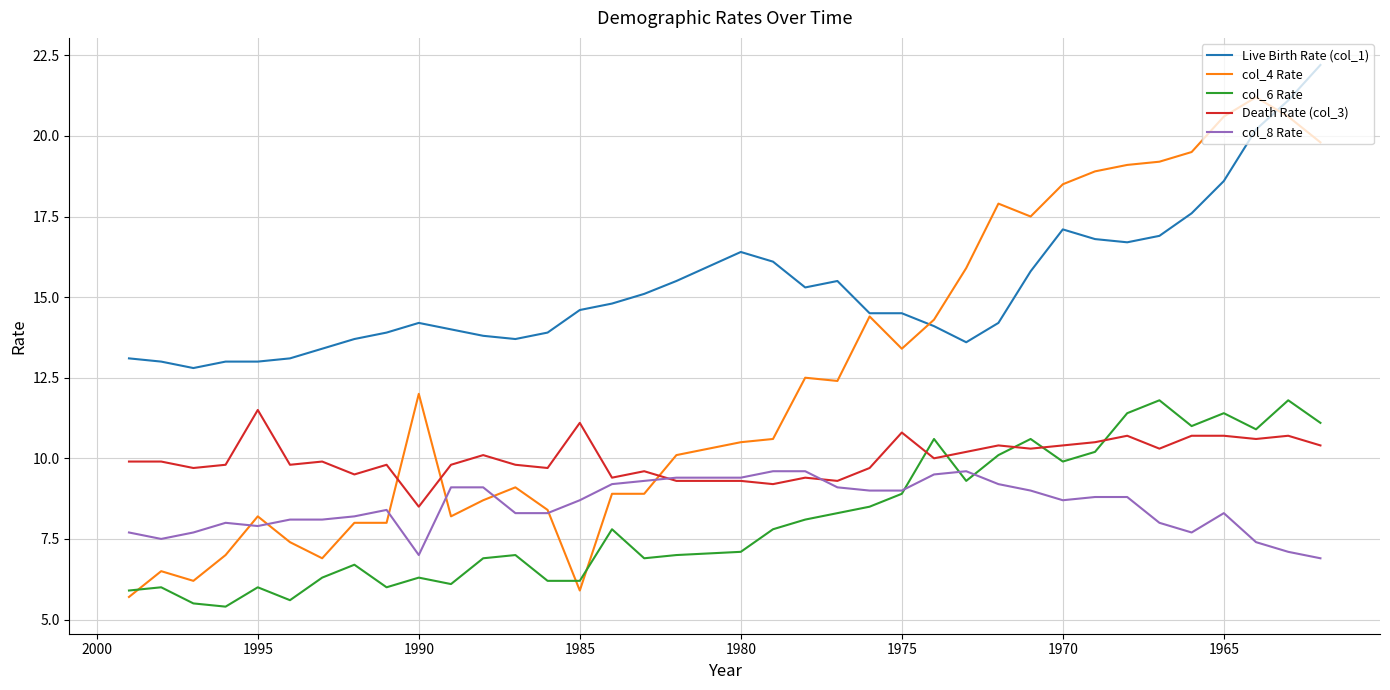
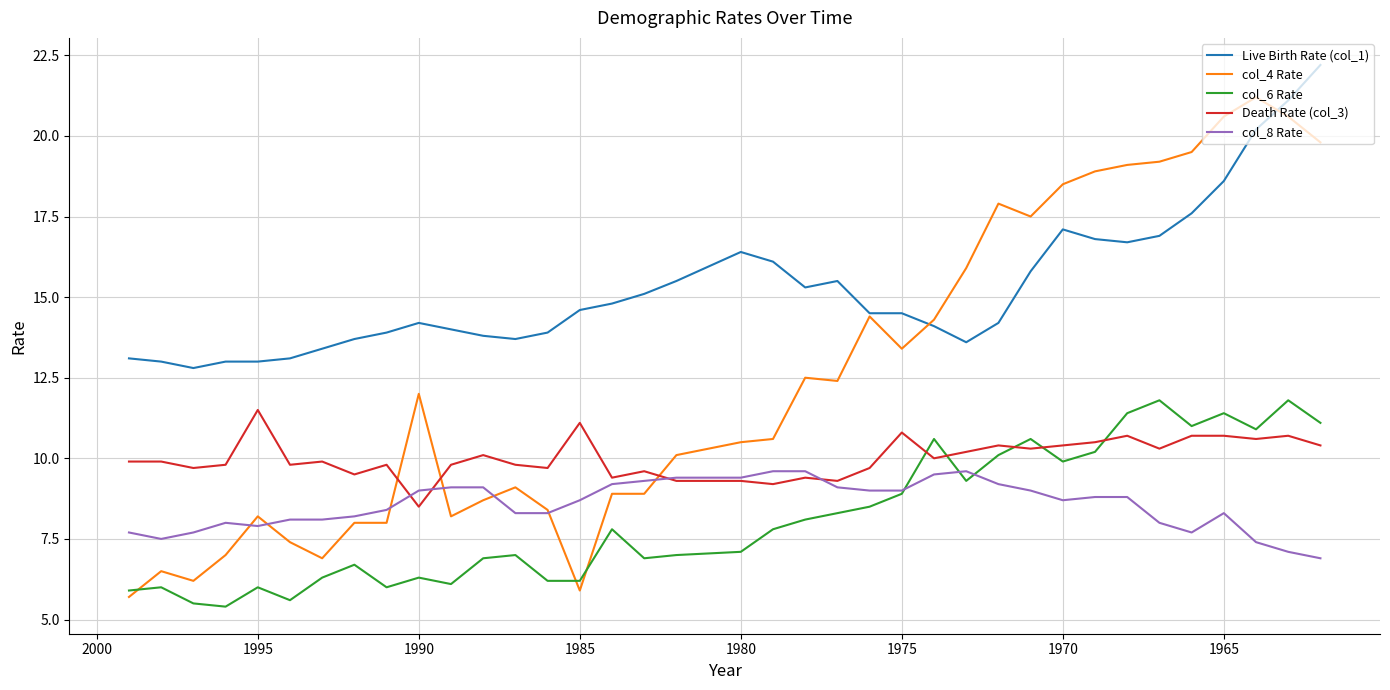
col_8 Rate, 1990: 7 -> 9
